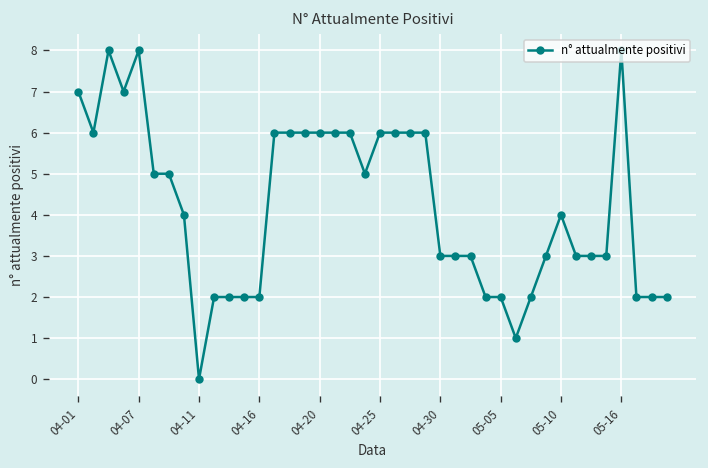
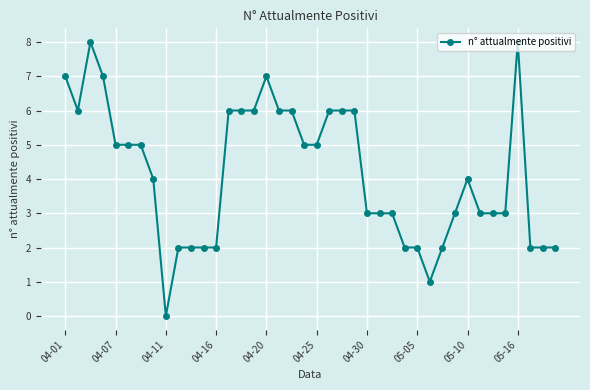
04-07: 8 -> 5
04-20: 6 -> 7
04-25: 6 -> 5
